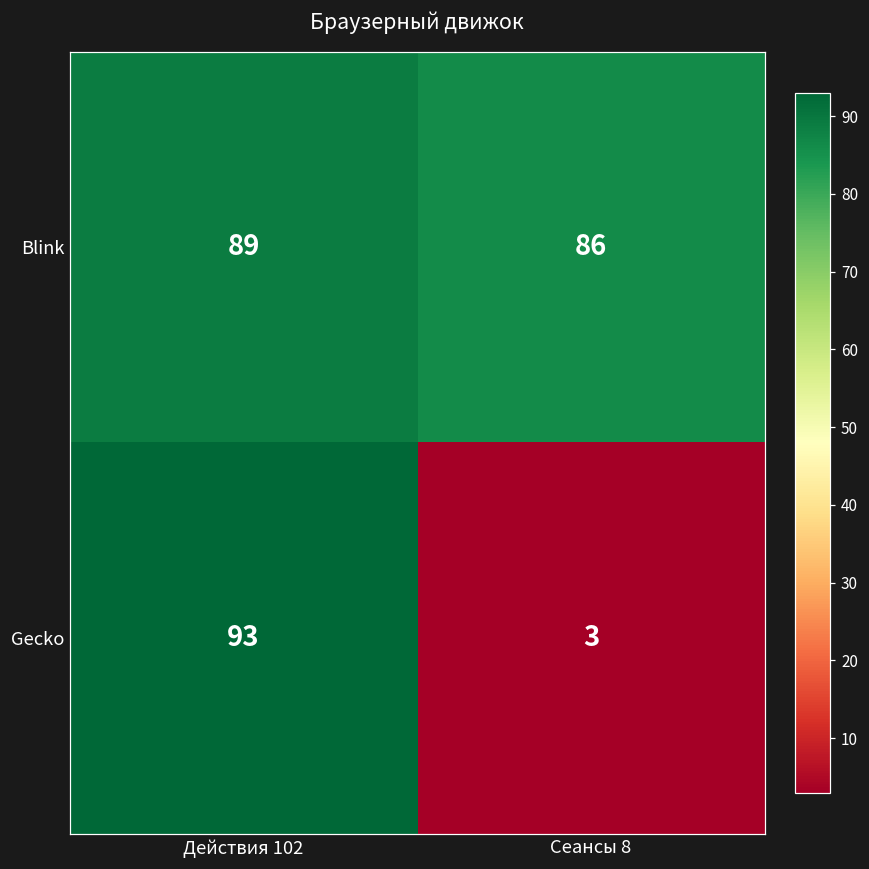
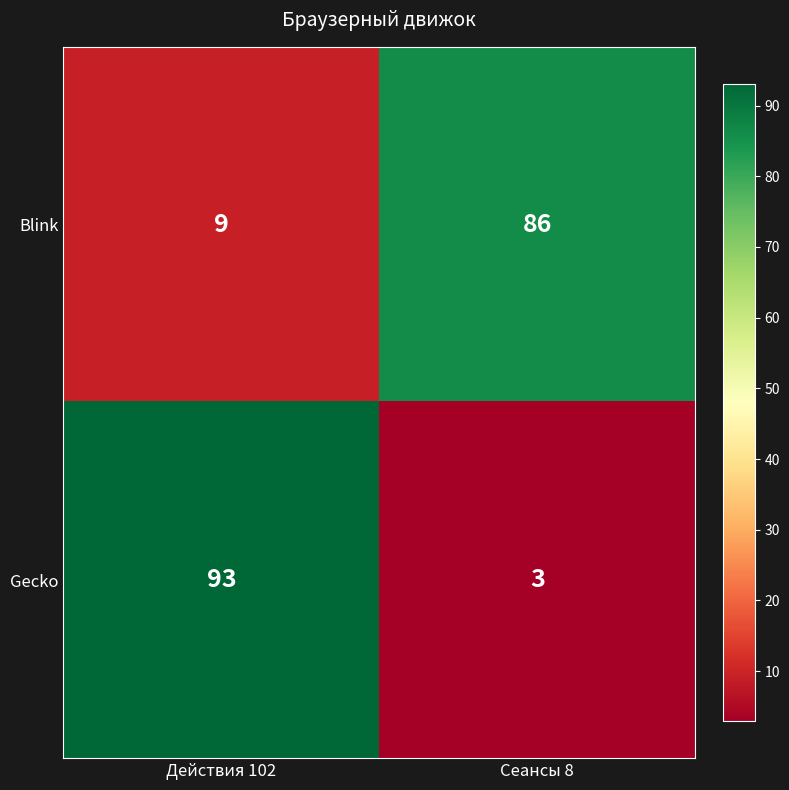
Blink, Действия 102: 89 -> 9
